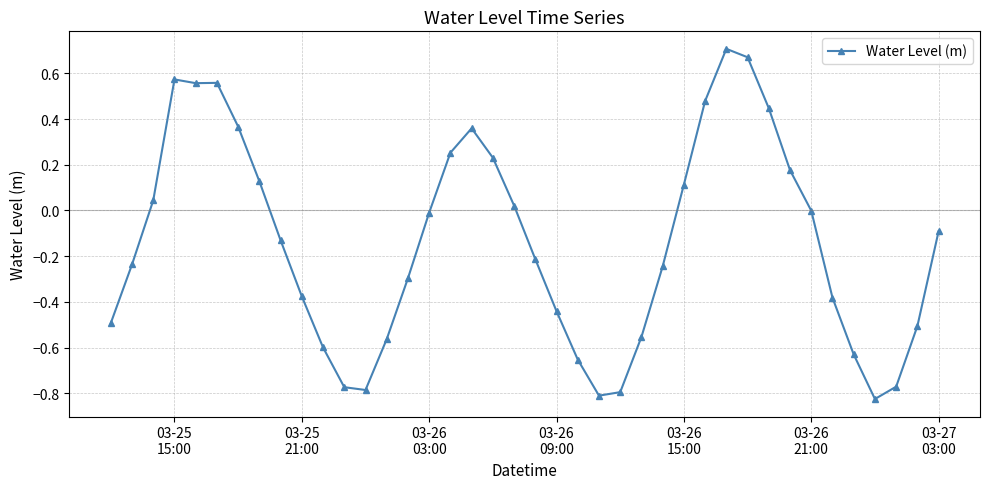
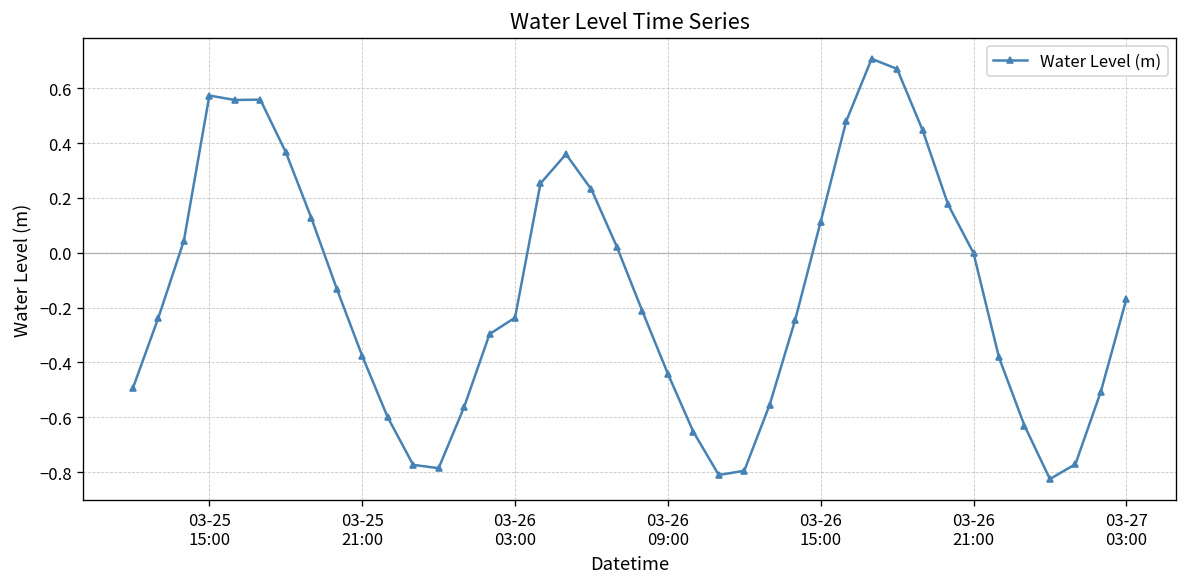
03-26 03:00: -0.01 -> -0.24
03-27 03:00: -0.09 -> -0.17
